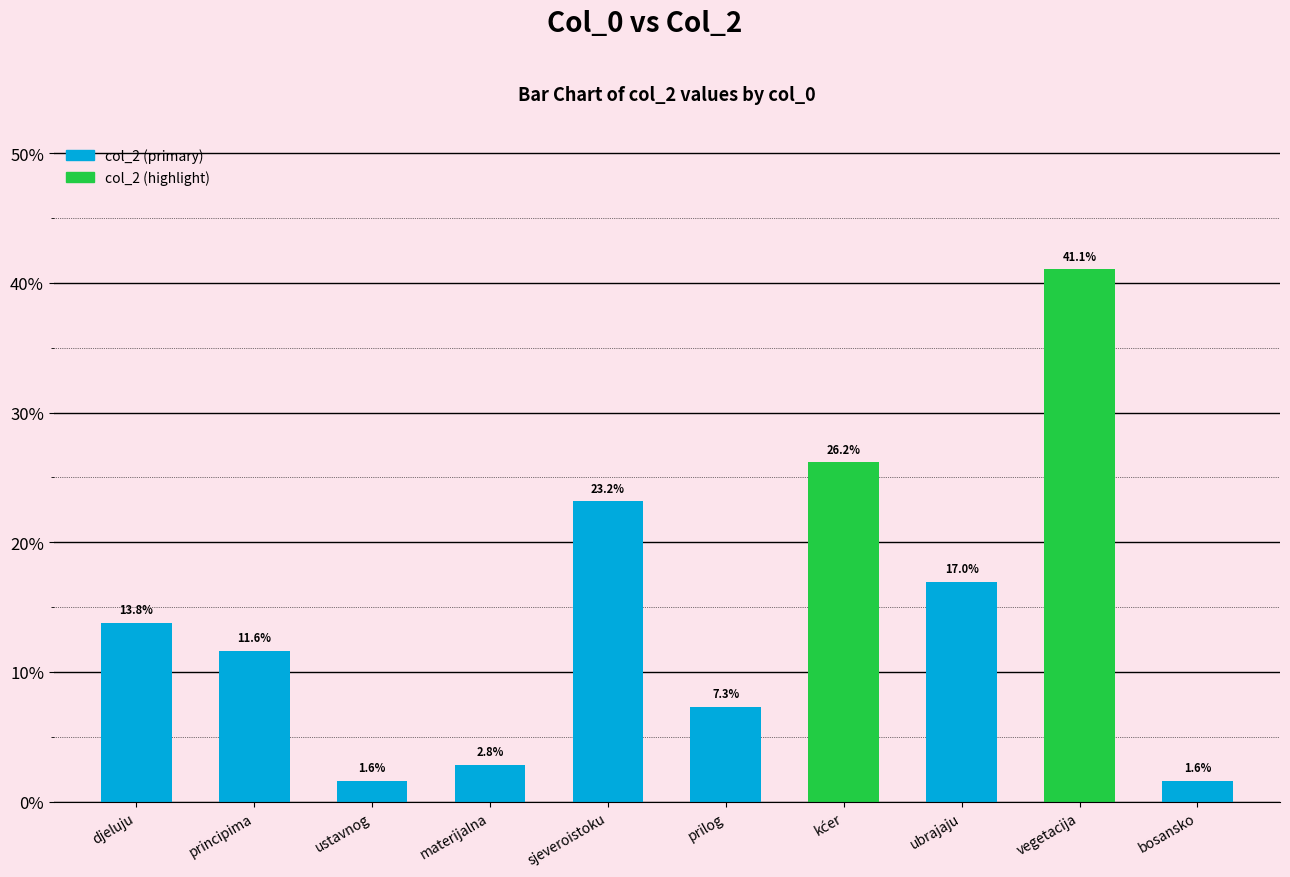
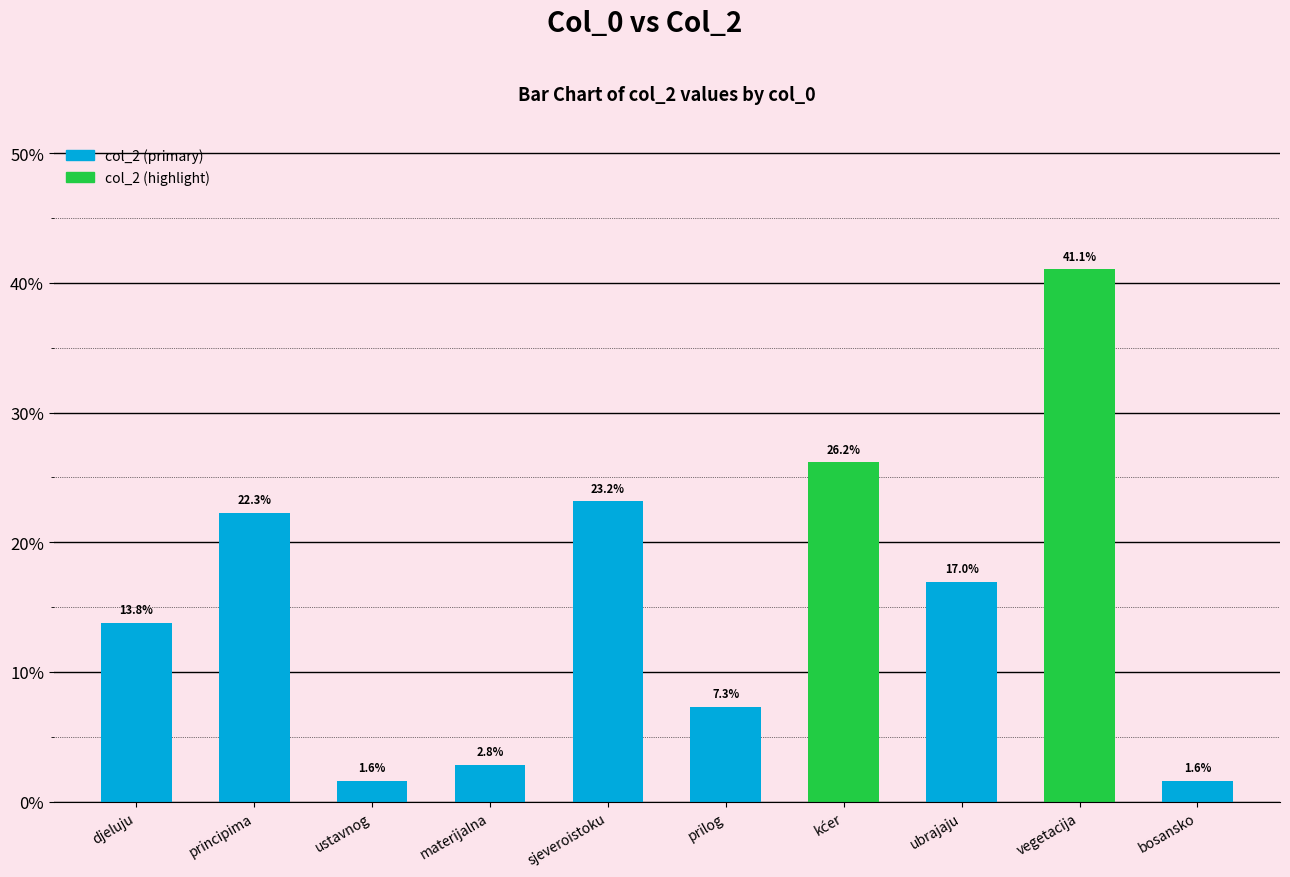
principima: 11.6% -> 22.3%
